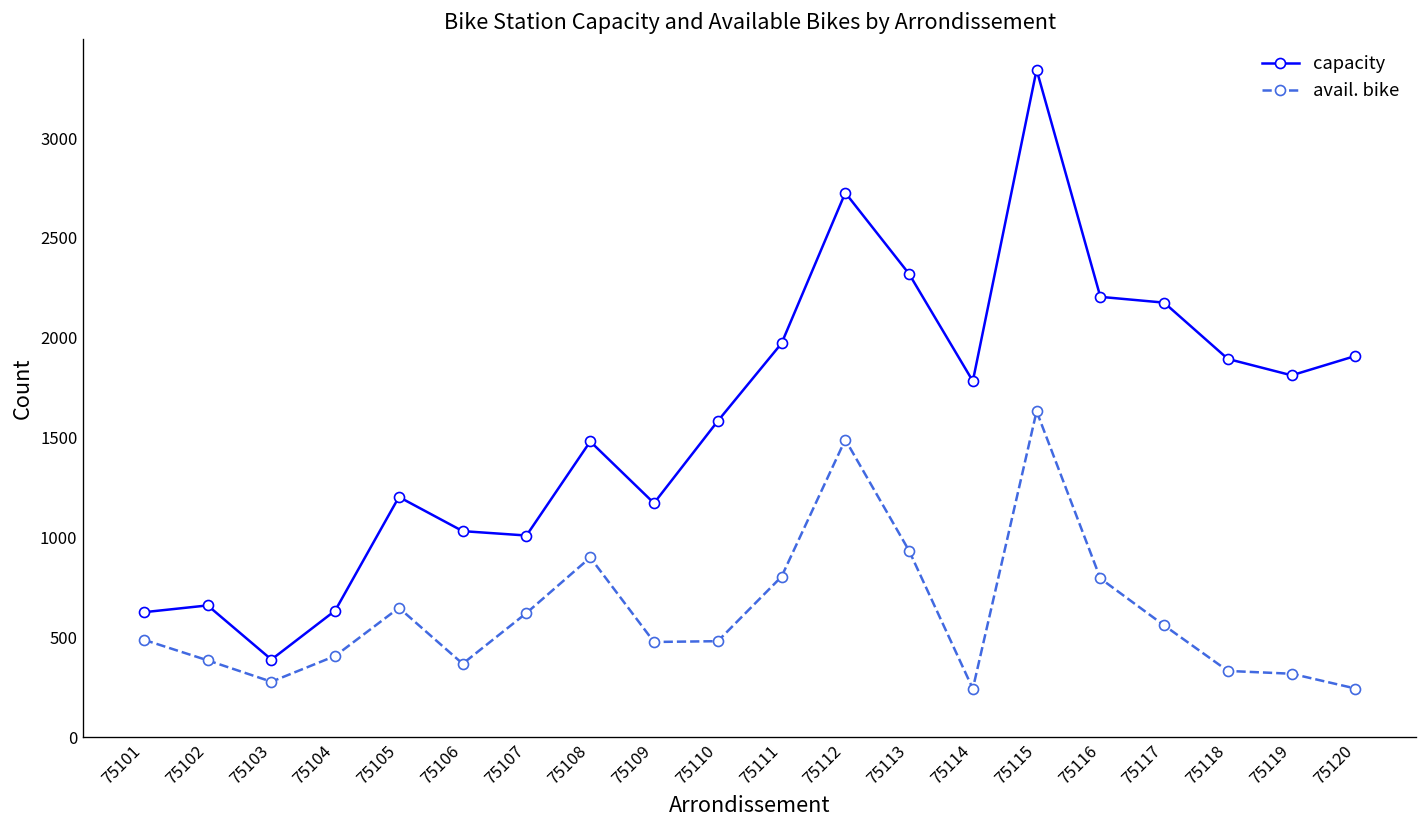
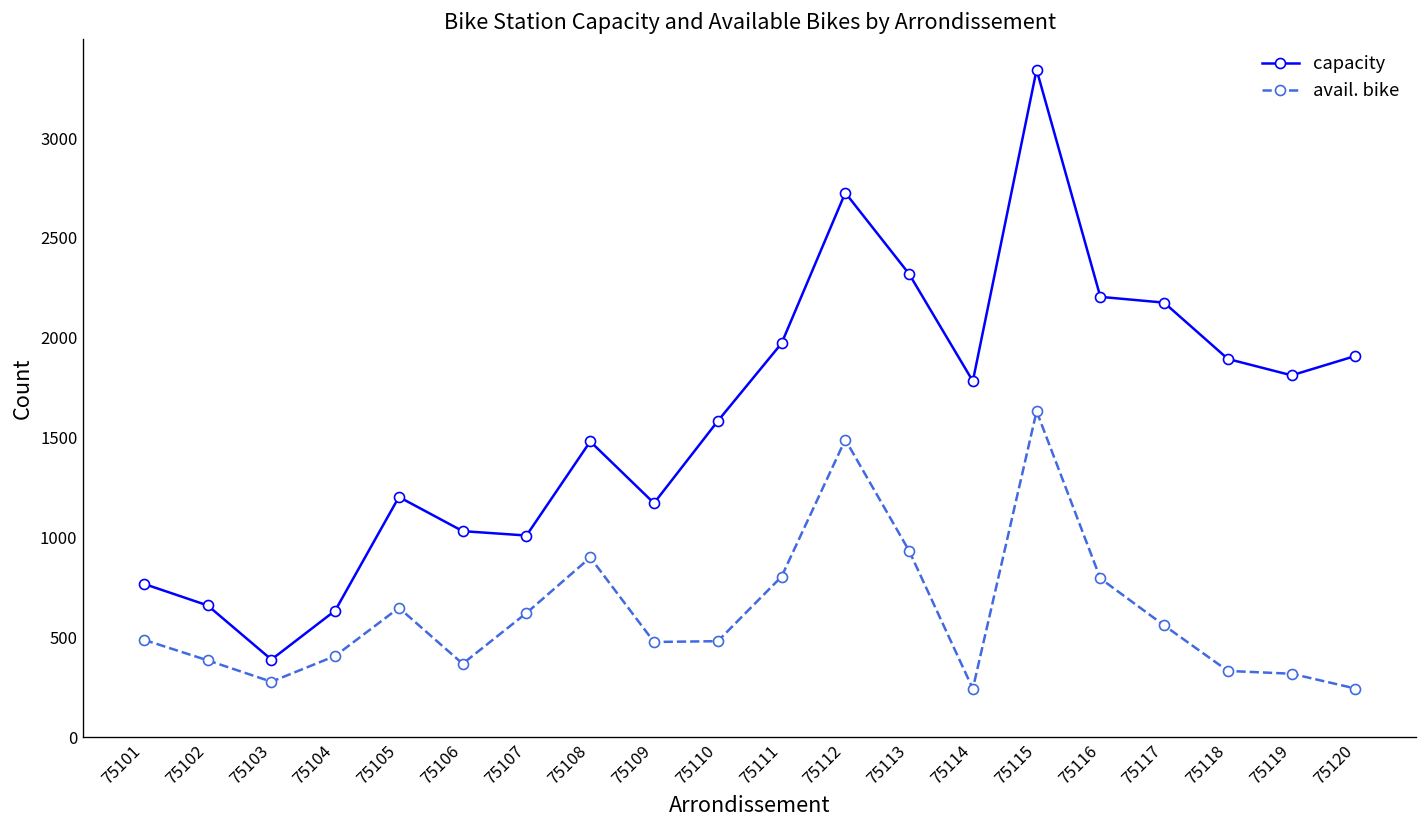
capacity, 75101: 630 -> 770
